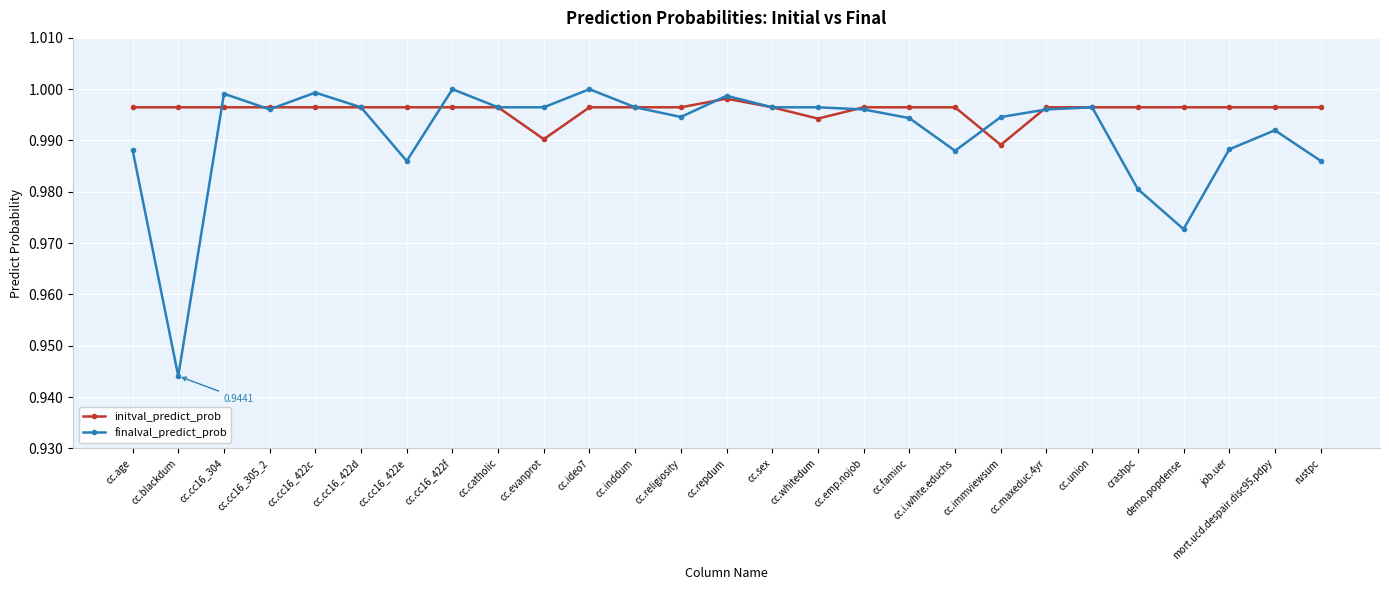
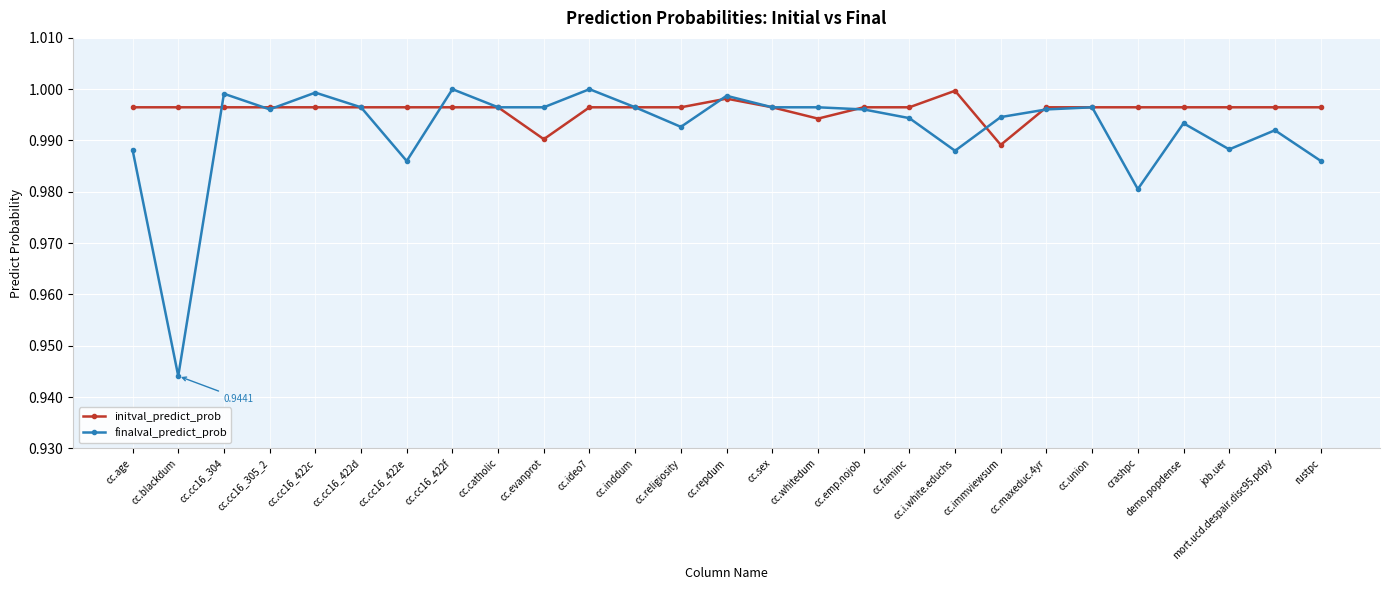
finalval_predict_prob, cc.religiosity: 0.995 -> 0.993
initval_predict_prob, cc.i.white.educhs: 0.996 -> 1.000
finalval_predict_prob, demo.popdense: 0.973 -> 0.993
